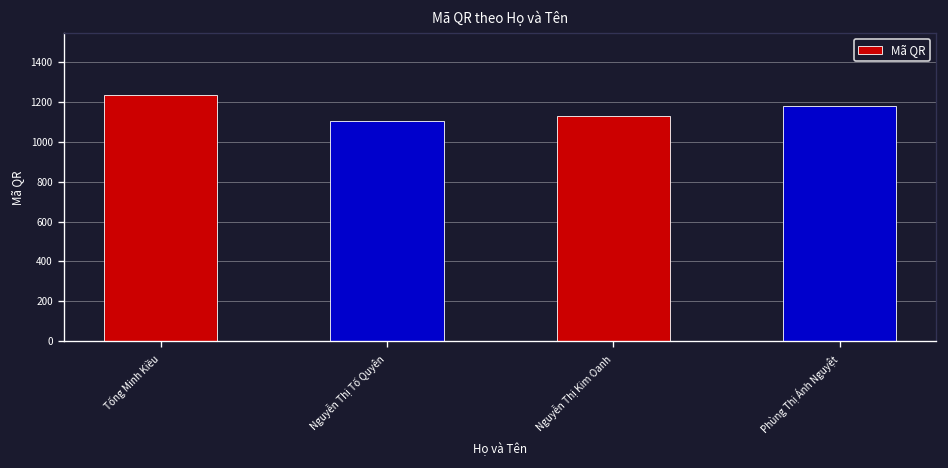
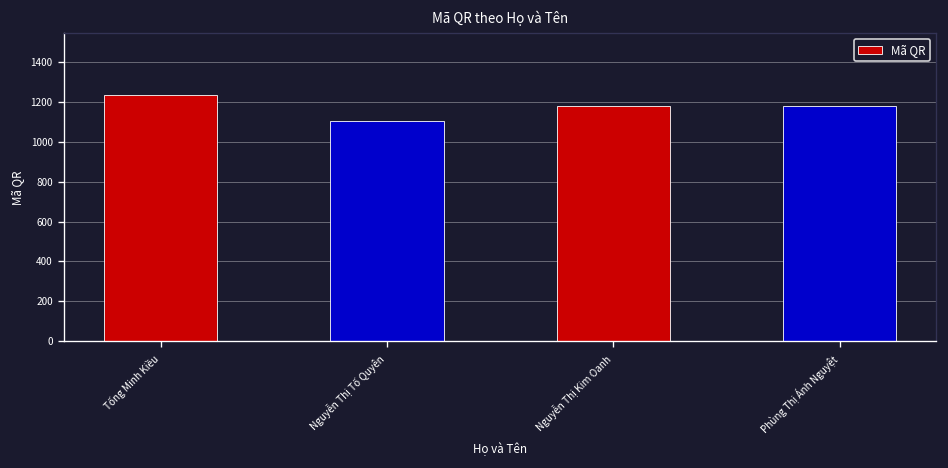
Nguyễn Thị Kim Oanh: 1130 -> 1180
